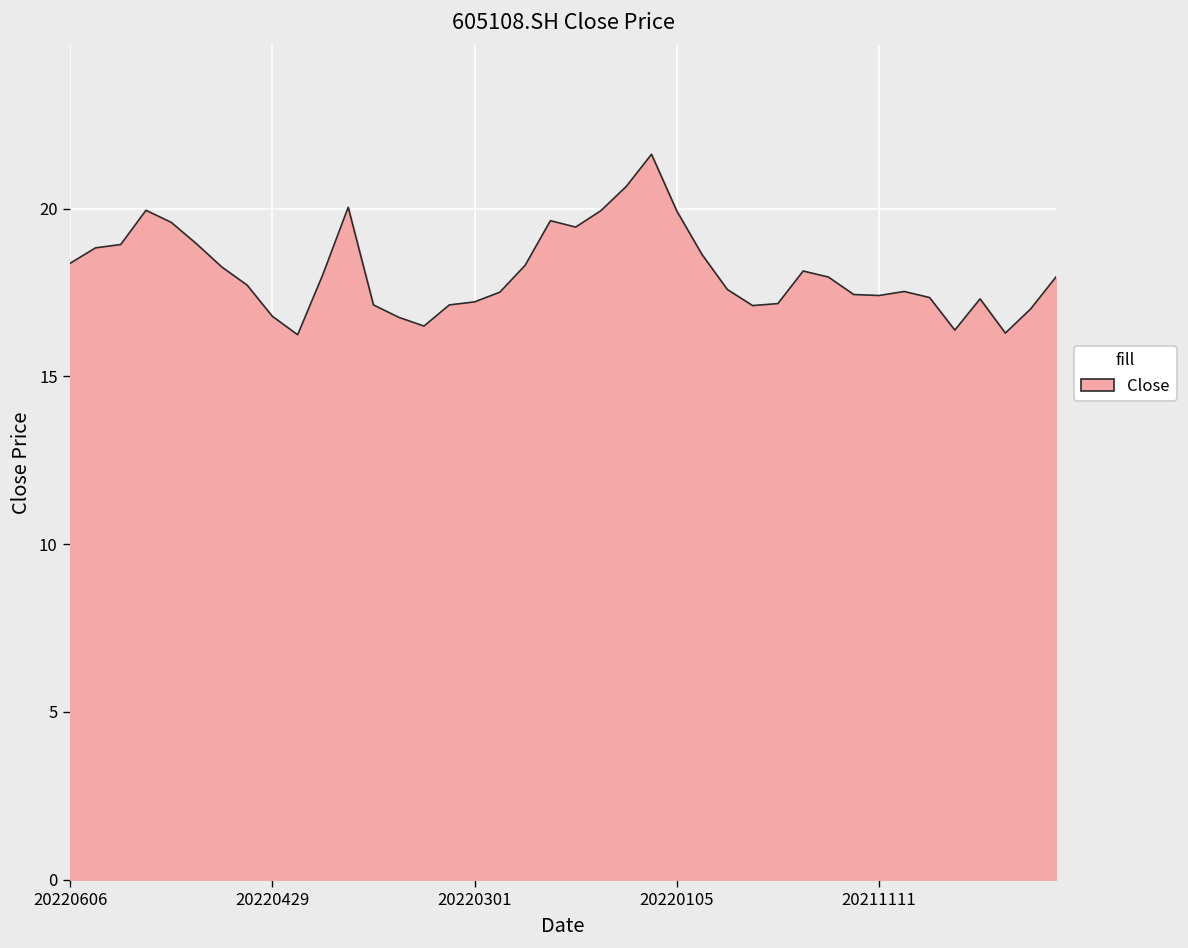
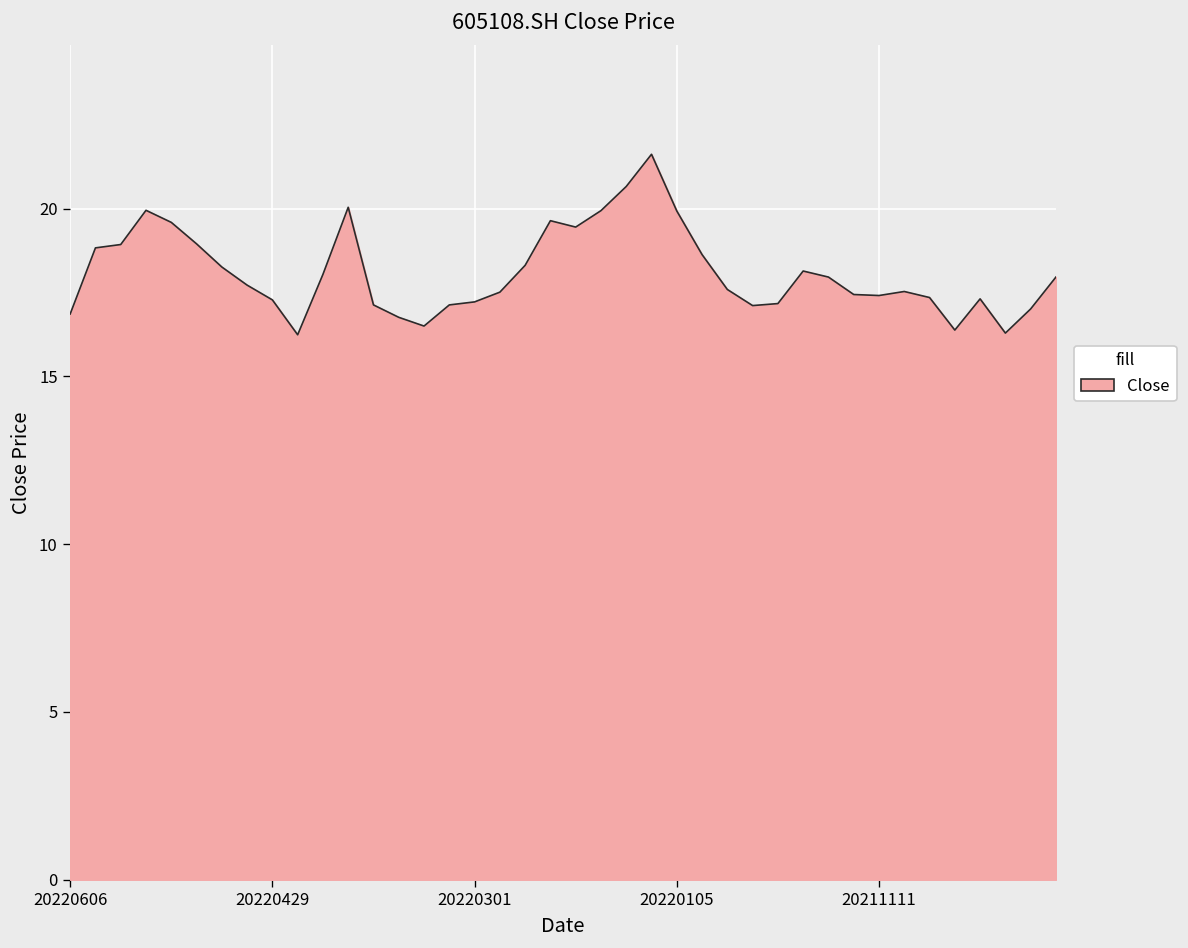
20220606: 18.4 -> 16.9
20220429: 16.8 -> 17.3
